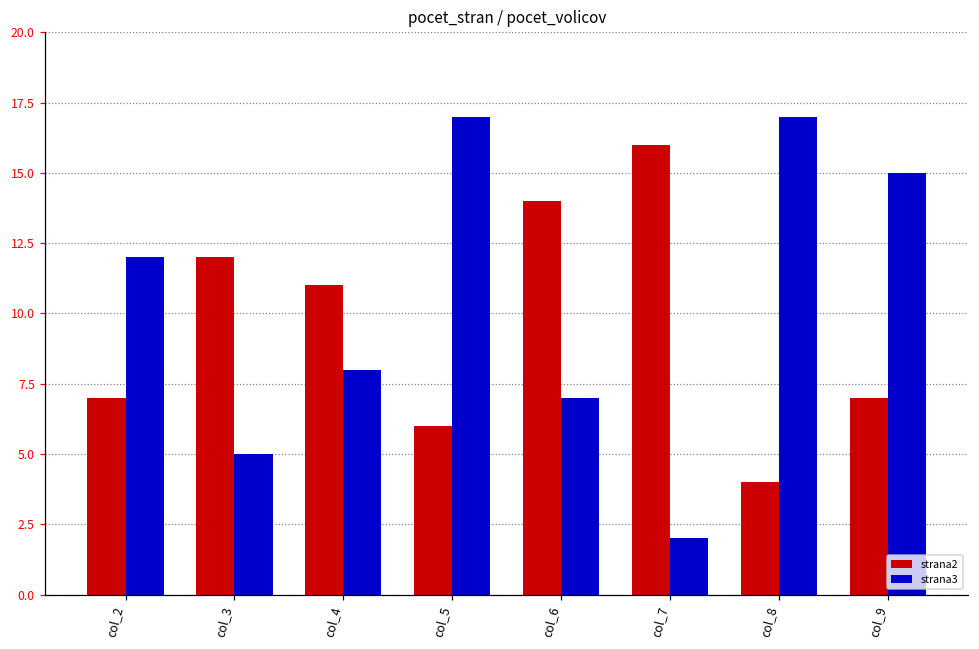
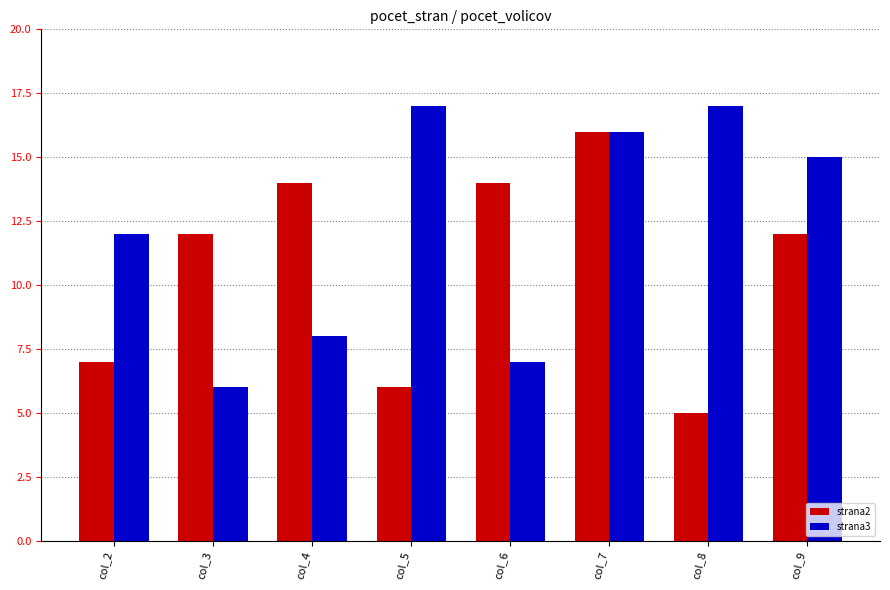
strana3, col_3: 5 -> 6
strana2, col_4: 11 -> 14
strana3, col_7: 2 -> 16
strana2, col_8: 4 -> 5
strana2, col_9: 7 -> 12
